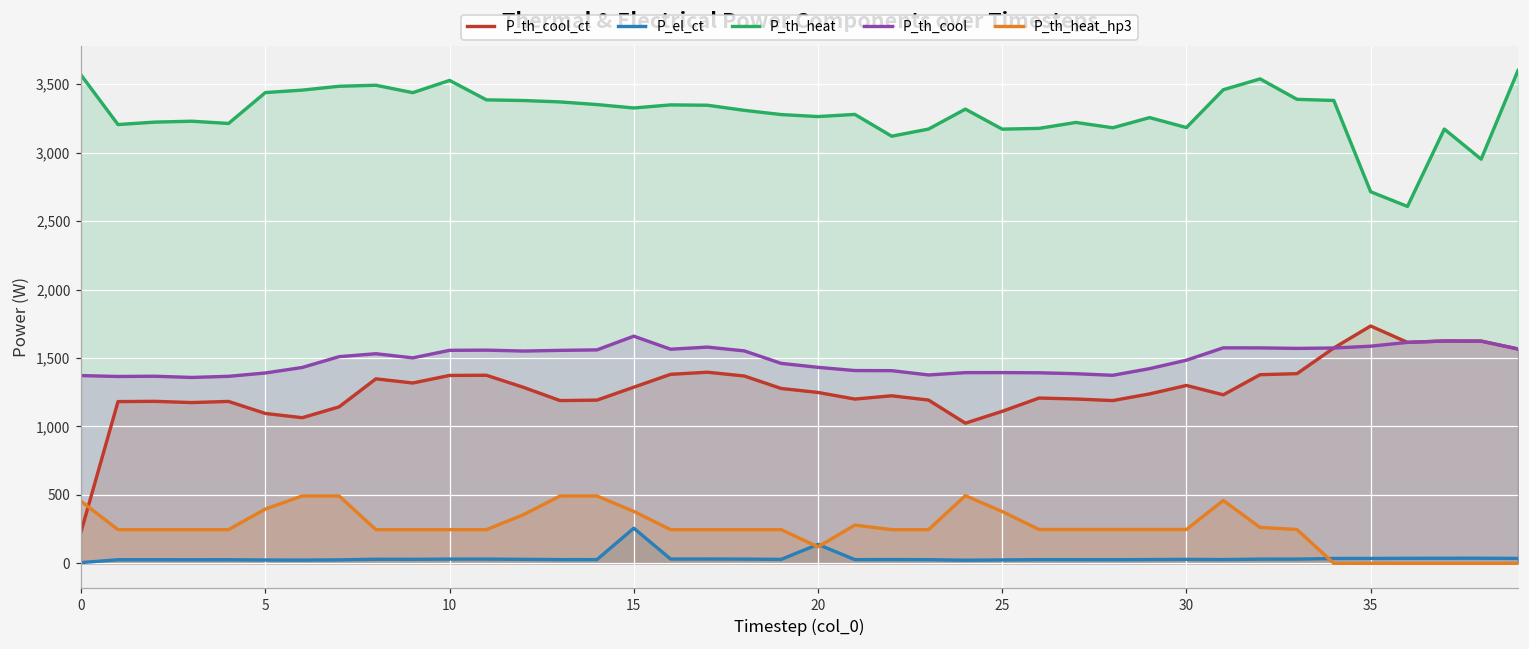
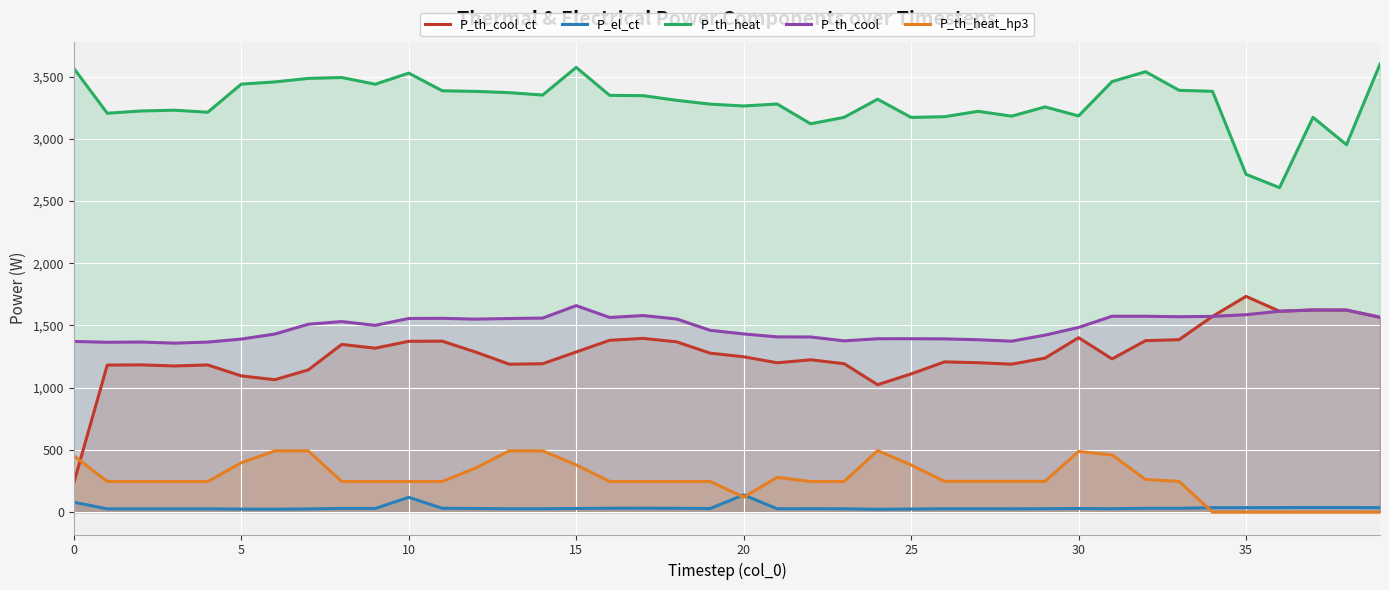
P_el_ct, 0: 10 -> 80
P_el_ct, 10: 30 -> 120
P_el_ct, 15: 260 -> 30
P_th_heat, 15: 3,330 -> 3,570
P_th_cool_ct, 30: 1,300 -> 1,400
P_th_heat_hp3, 30: 250 -> 490
